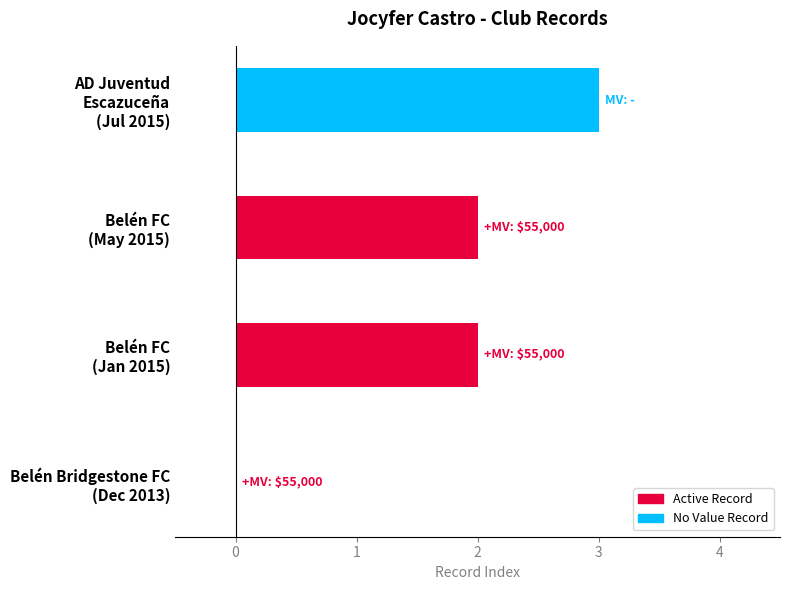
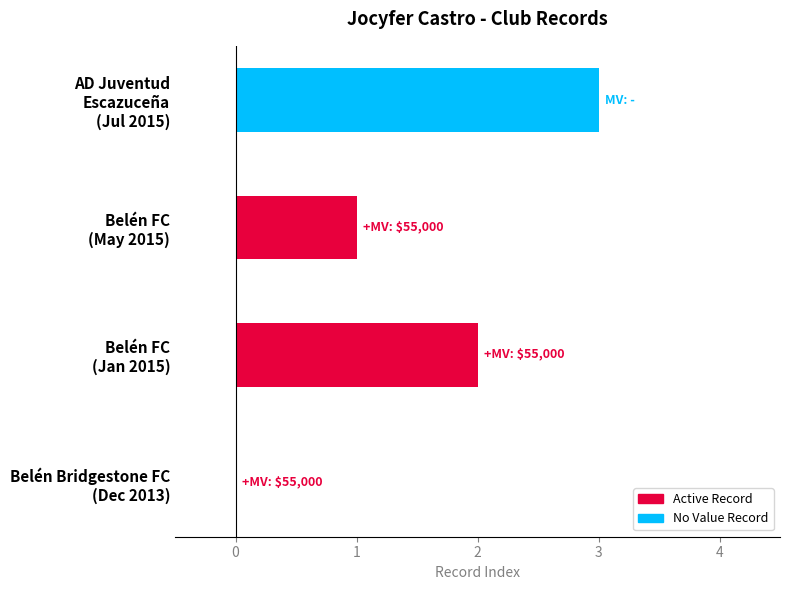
Belén FC (May 2015): 2 -> 1
